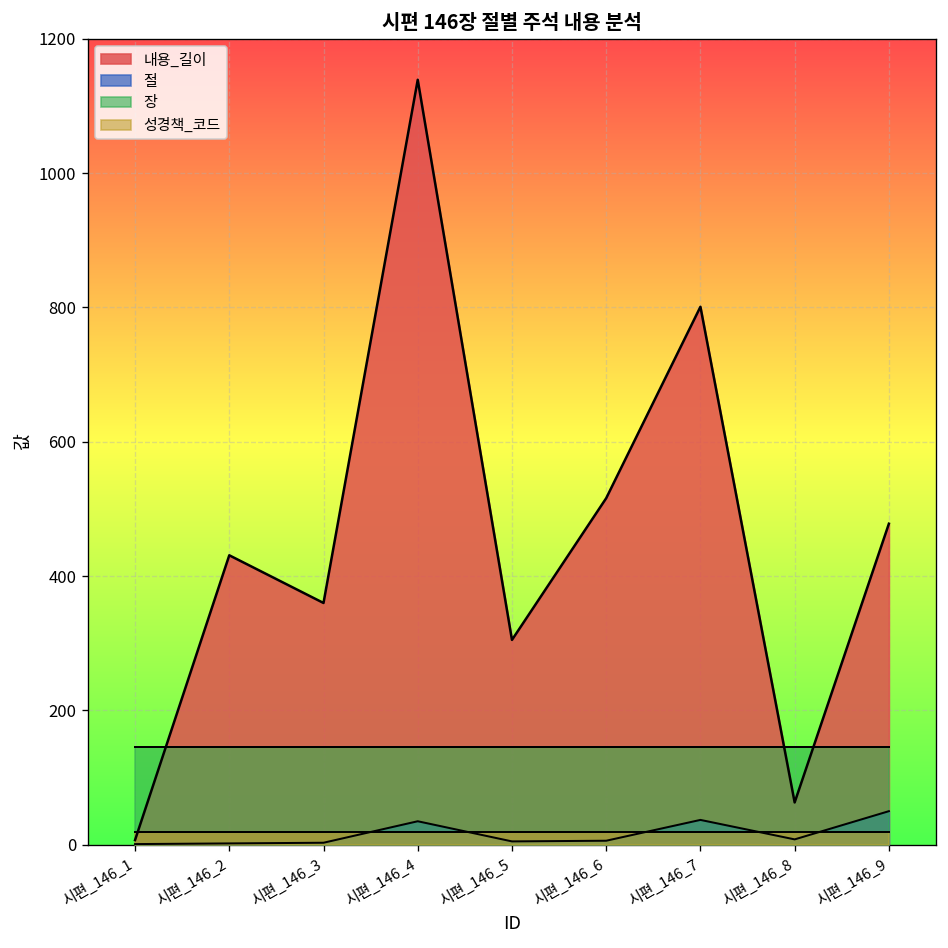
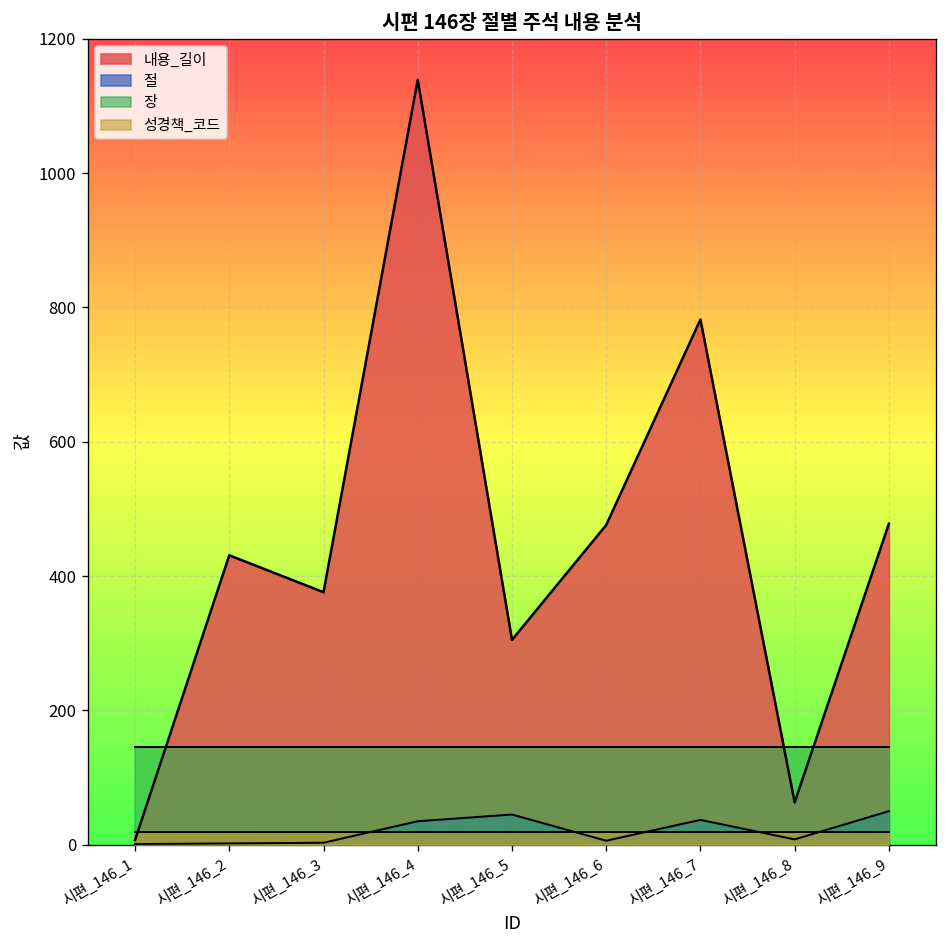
내용_길이, 시편_146_3: 360 -> 380
절, 시편_146_5: 10 -> 50
내용_길이, 시편_146_6: 520 -> 480
내용_길이, 시편_146_7: 800 -> 780
